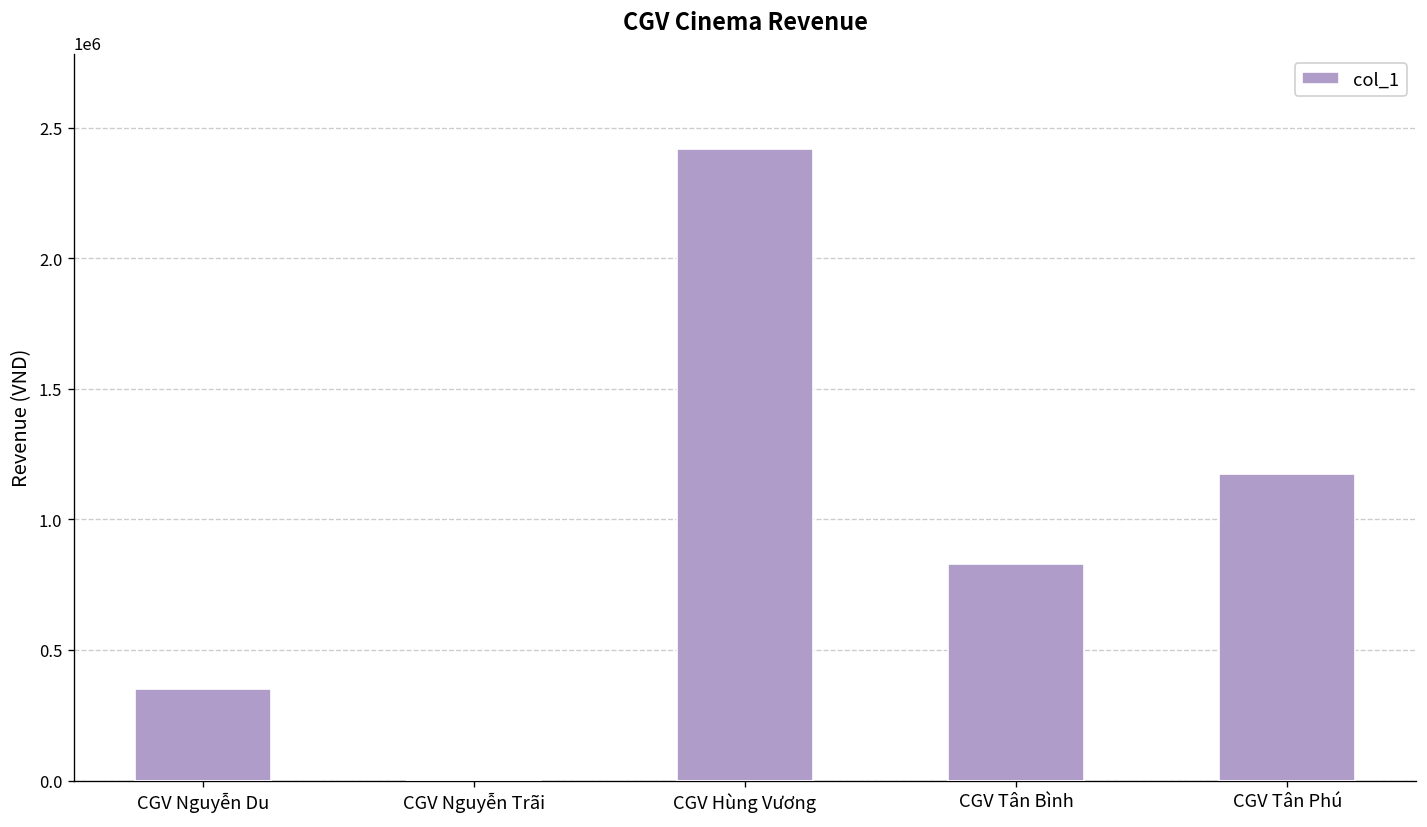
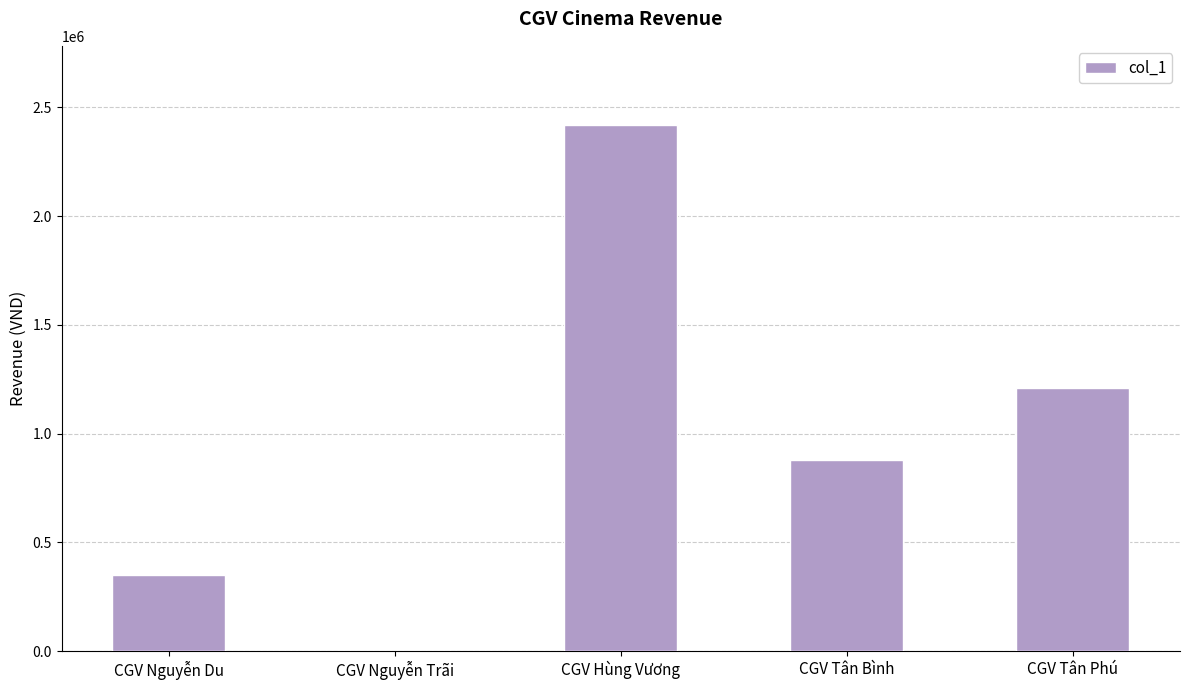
CGV Tân Bình: 830000 -> 880000
CGV Tân Phú: 1170000 -> 1210000
